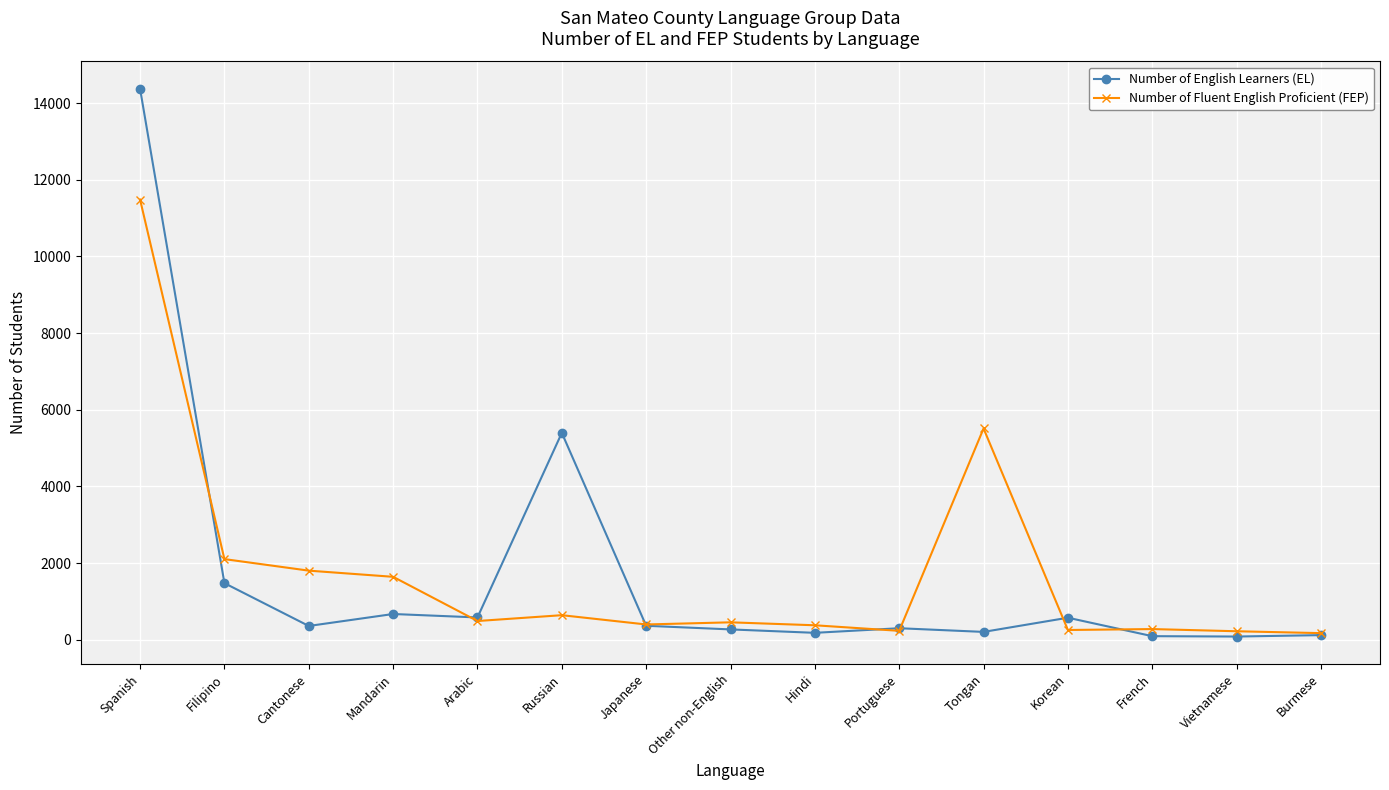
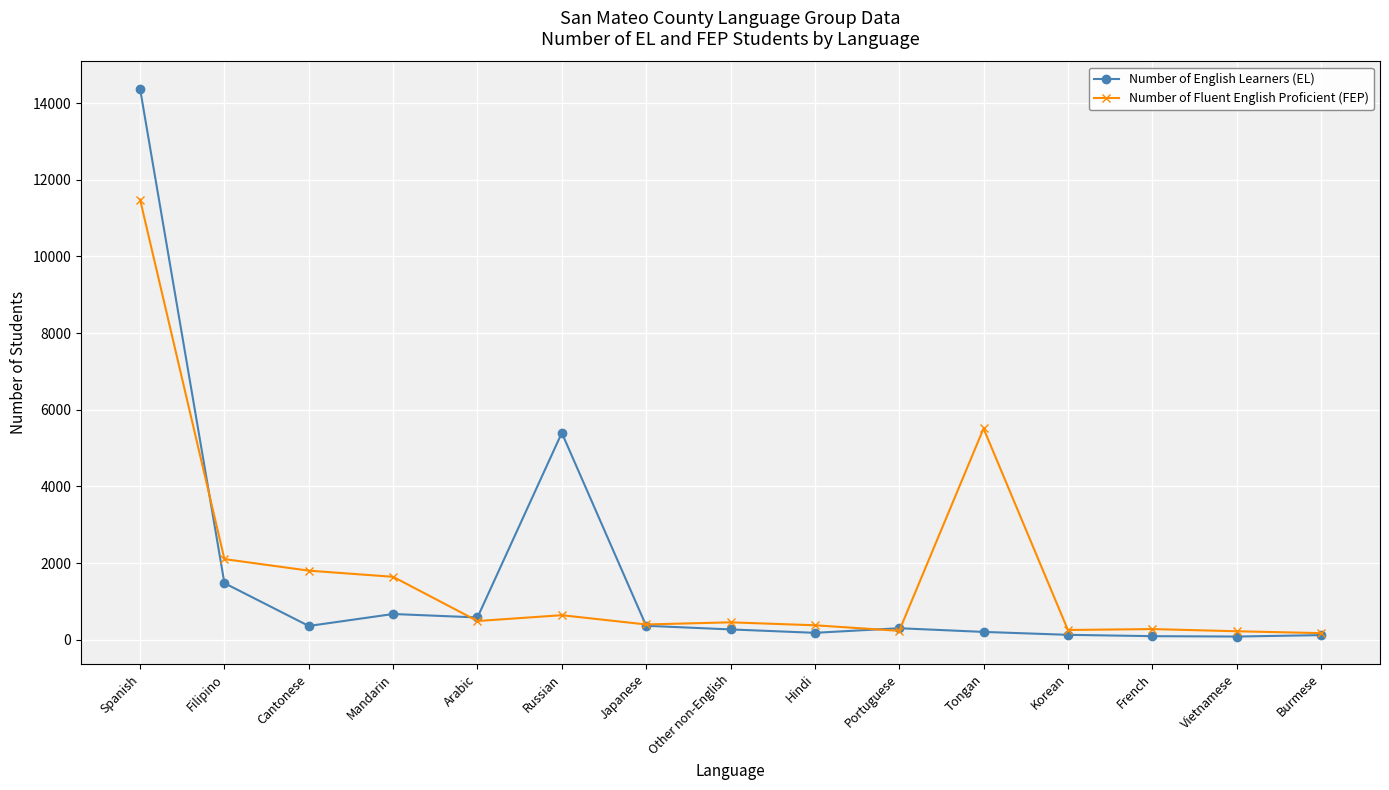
Number of English Learners (EL), Korean: 600 -> 100
